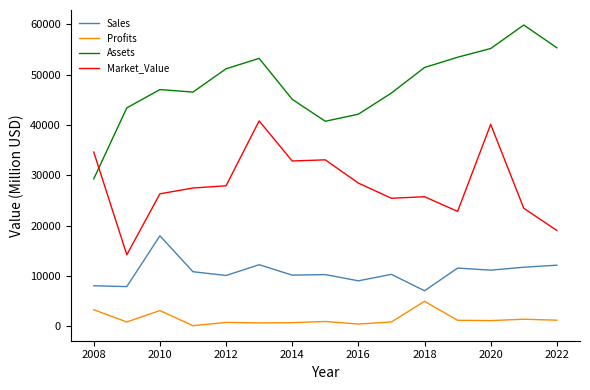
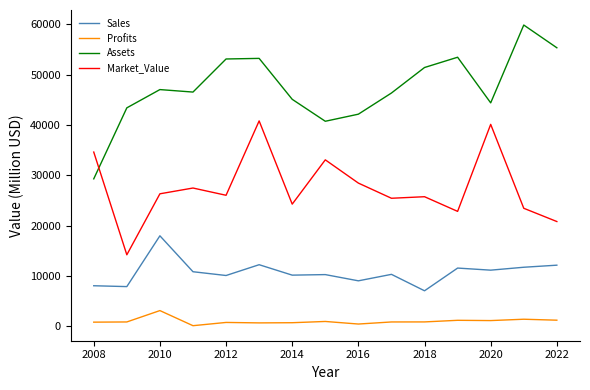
Profits, 2008: 3000 -> 1000
Assets, 2012: 51000 -> 53000
Market_Value, 2012: 28000 -> 26000
Market_Value, 2014: 33000 -> 24000
Profits, 2018: 5000 -> 1000
Assets, 2020: 55000 -> 44000
Market_Value, 2022: 19000 -> 21000
